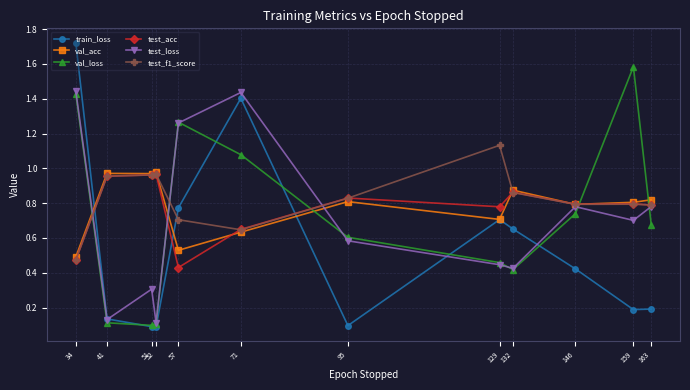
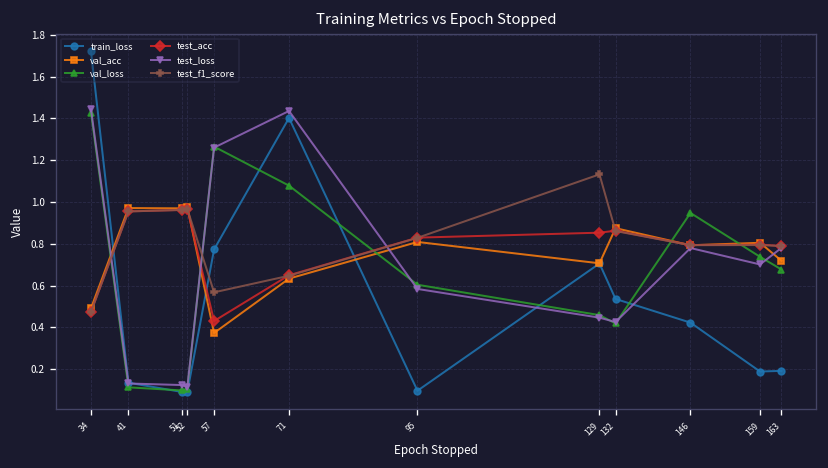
test_loss, 51: 0.31 -> 0.12
val_acc, 57: 0.53 -> 0.37
test_f1_score, 57: 0.70 -> 0.57
test_acc, 129: 0.78 -> 0.85
train_loss, 132: 0.65 -> 0.54
val_loss, 146: 0.74 -> 0.95
val_loss, 159: 1.58 -> 0.74
val_acc, 163: 0.82 -> 0.72
